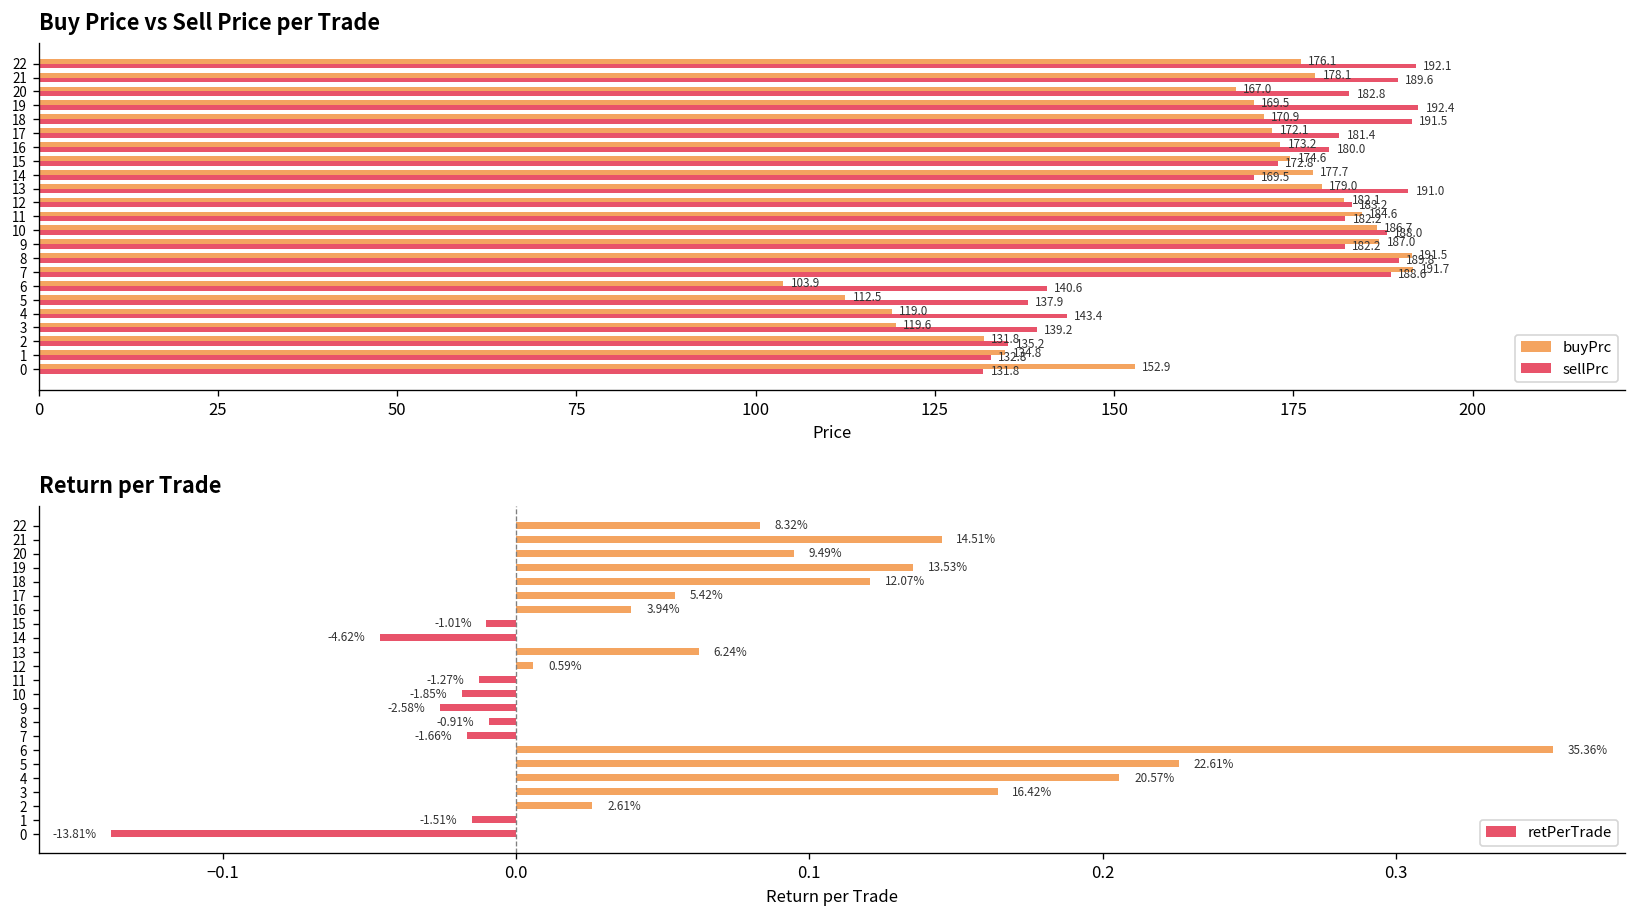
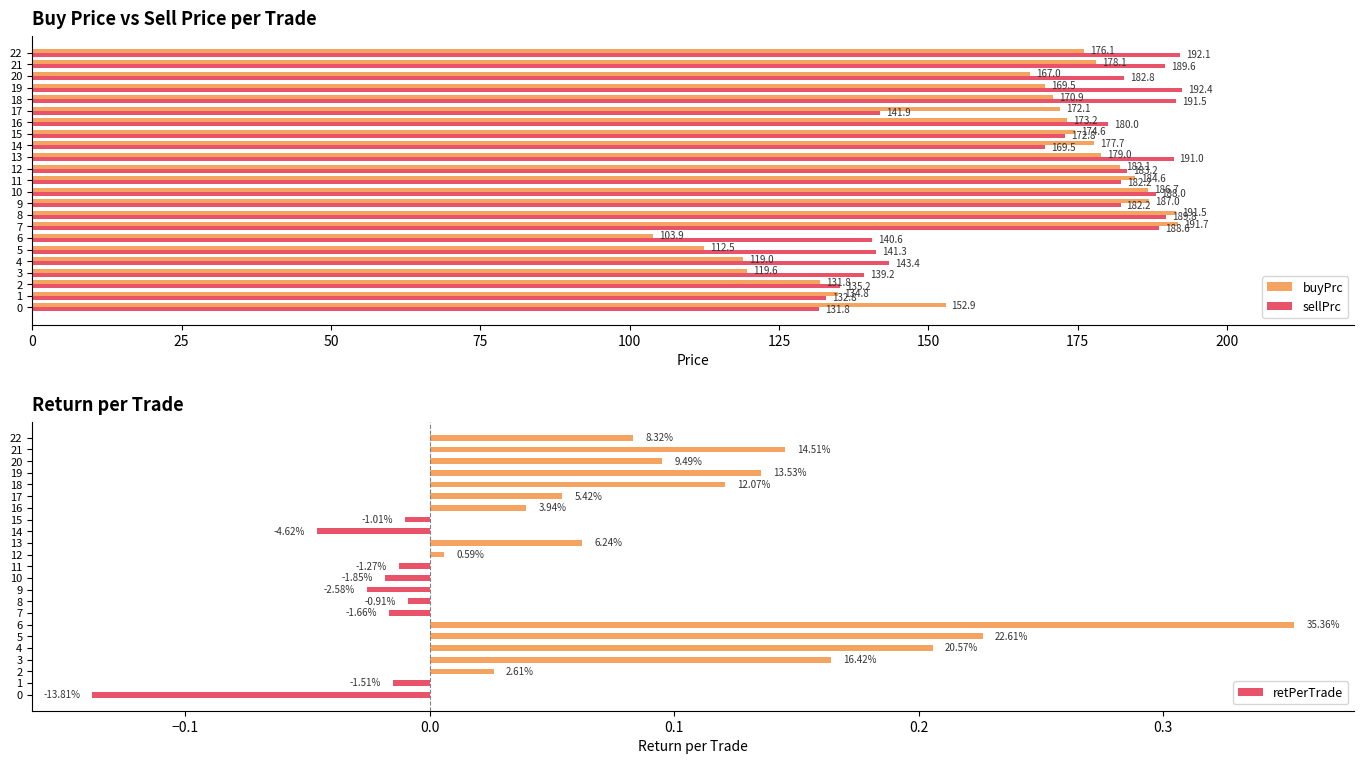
Buy Price vs Sell Price per Trade, sellPrc, 17: 181.4 -> 141.9
Buy Price vs Sell Price per Trade, sellPrc, 5: 137.9 -> 141.3
